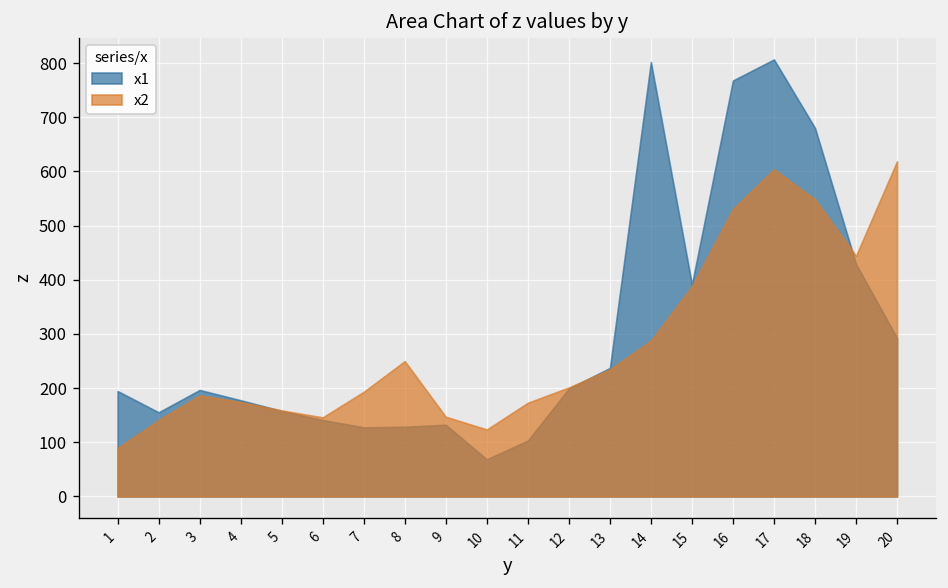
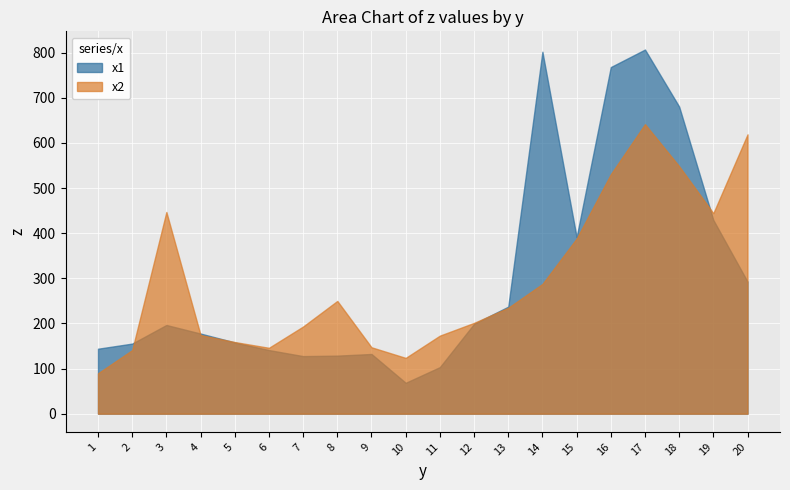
x1, 1: 190 -> 140
x2, 3: 190 -> 450
x2, 17: 600 -> 640
